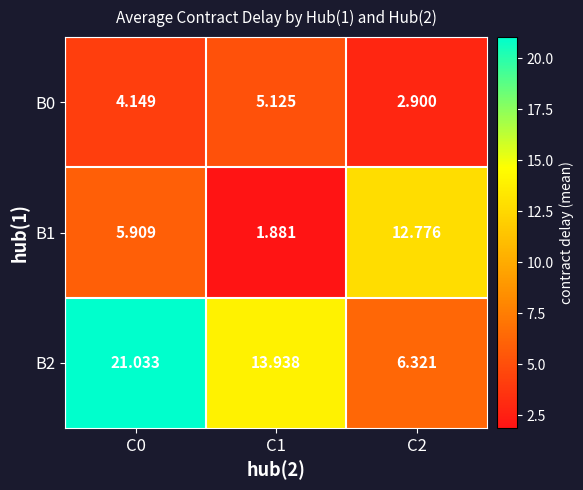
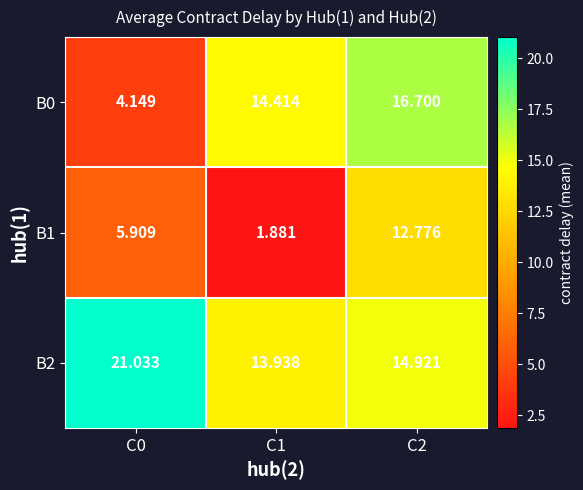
B0, C1: 5.125 -> 14.414
B0, C2: 2.900 -> 16.700
B2, C2: 6.321 -> 14.921
